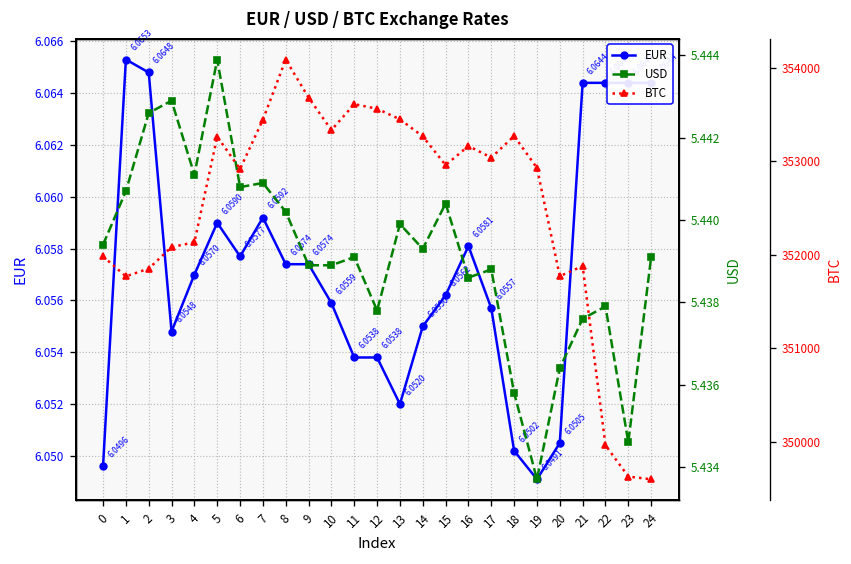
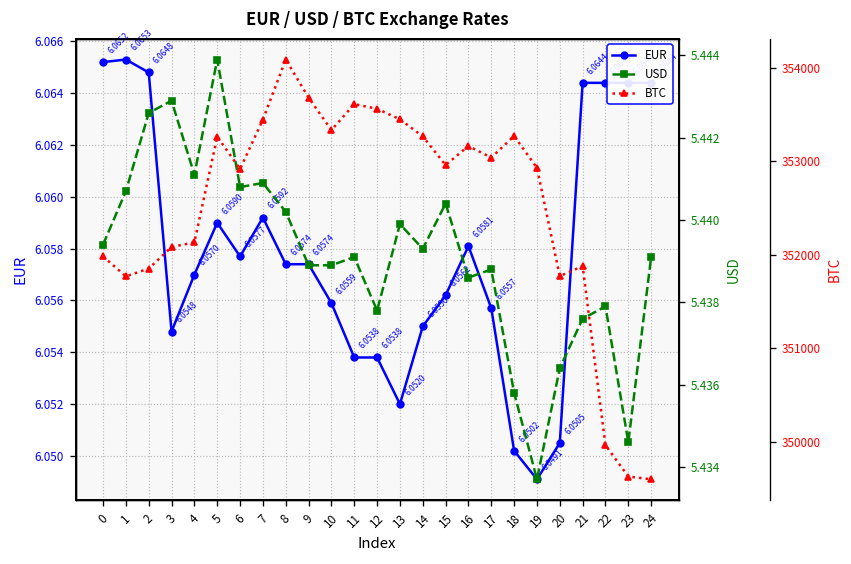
EUR, 0: 6.0496 -> 6.0652
